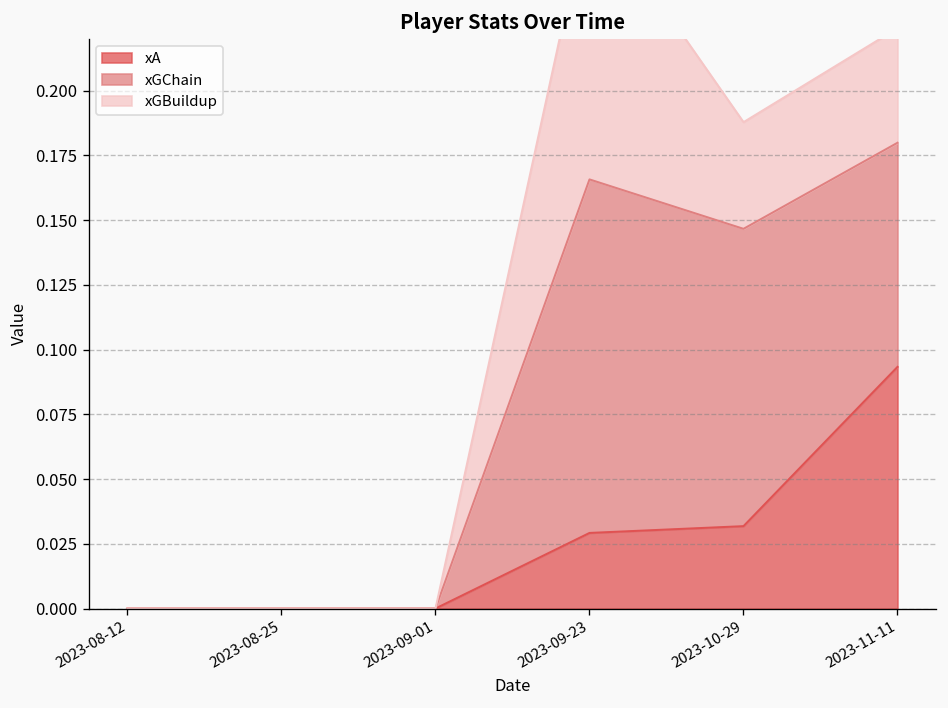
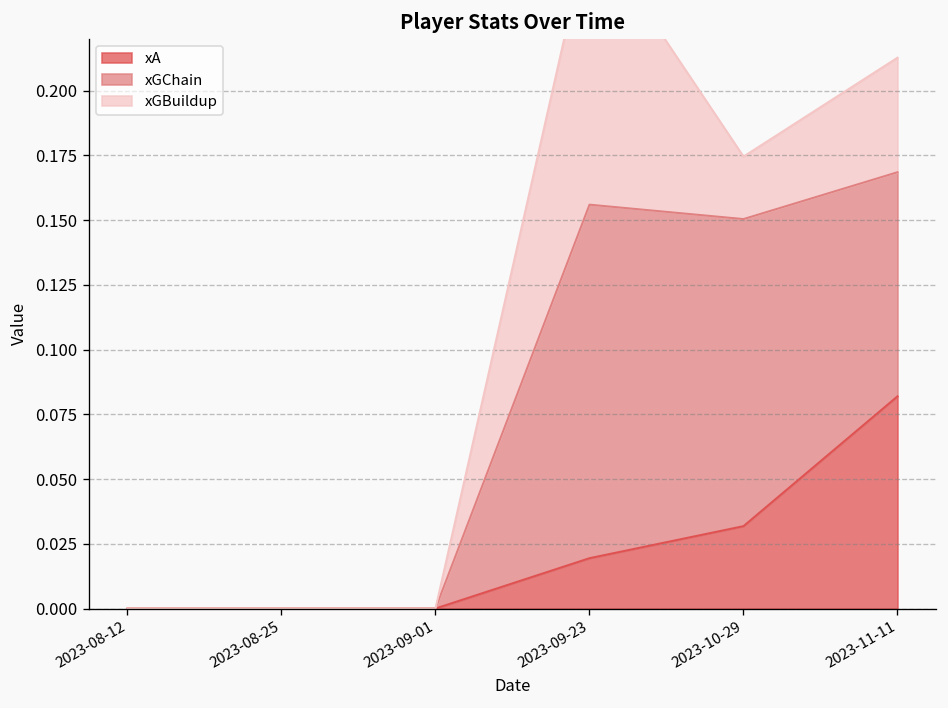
xA, 2023-09-23: 0.029 -> 0.019
xGChain, 2023-10-29: 0.115 -> 0.119
xGBuildup, 2023-10-29: 0.041 -> 0.024
xA, 2023-11-11: 0.093 -> 0.082
